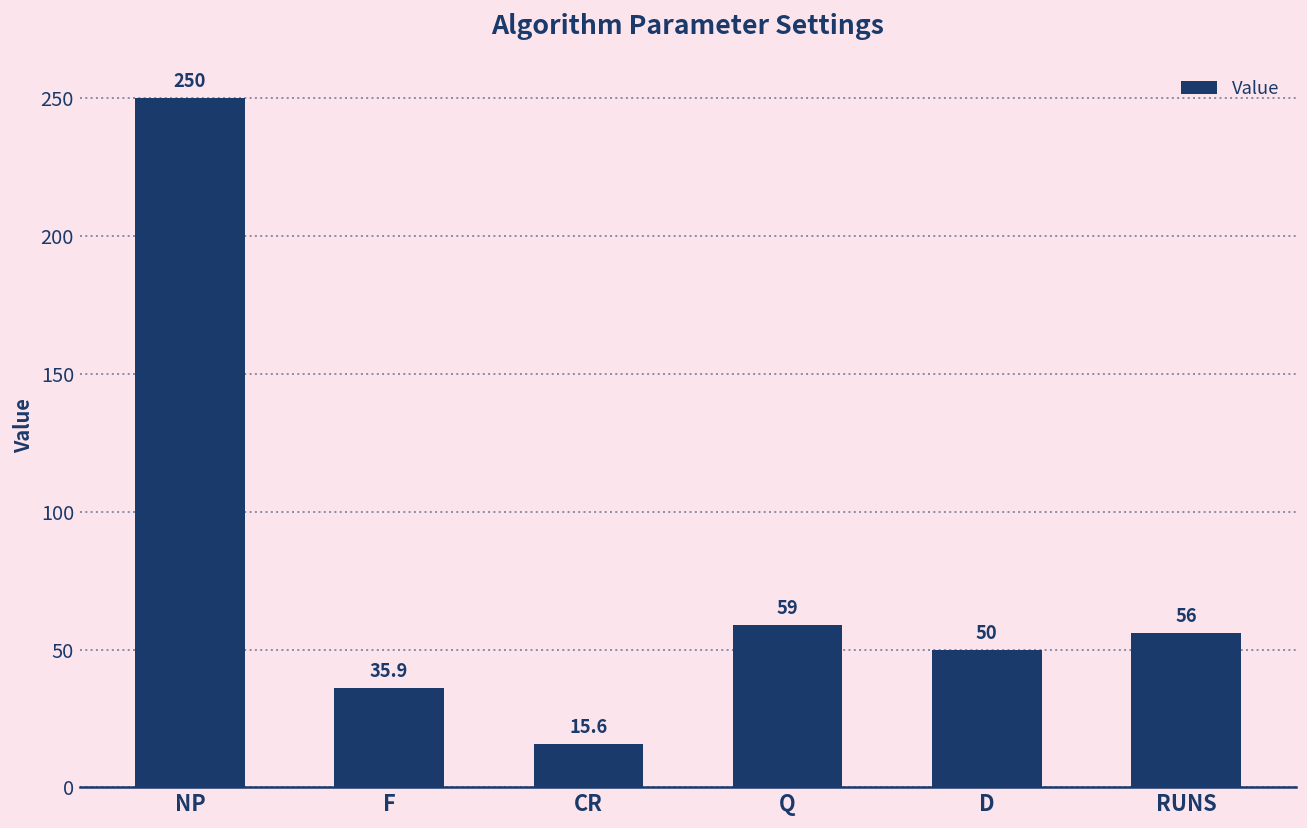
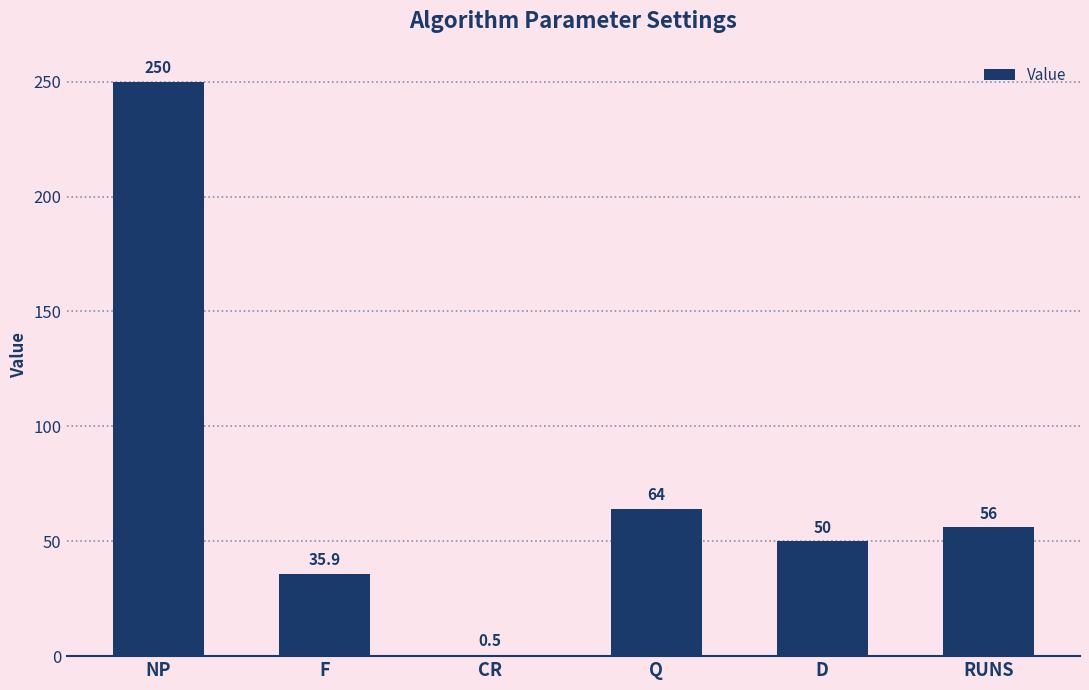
CR: 15.6 -> 0.5
Q: 59 -> 64
